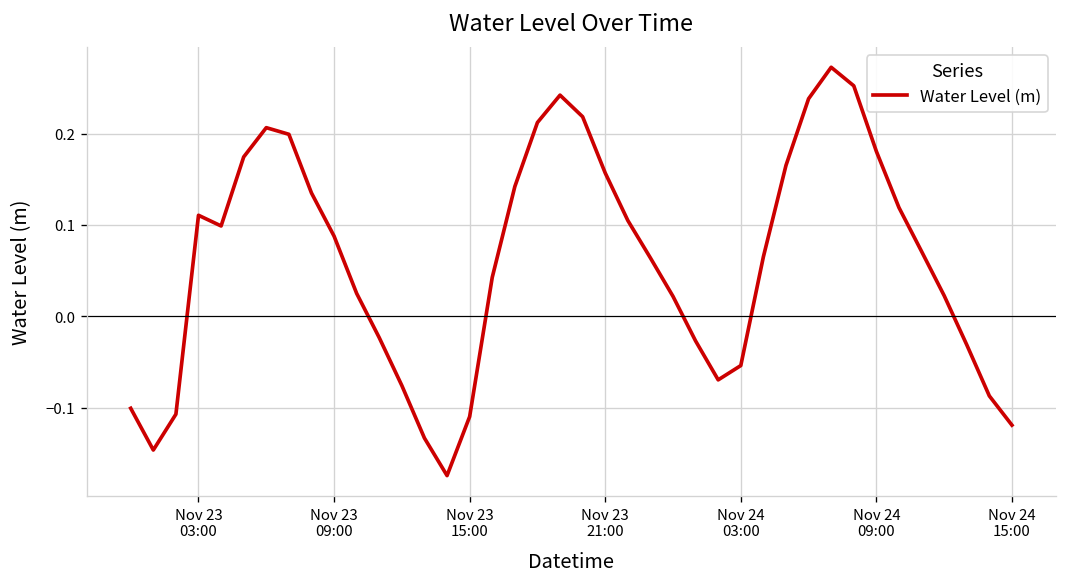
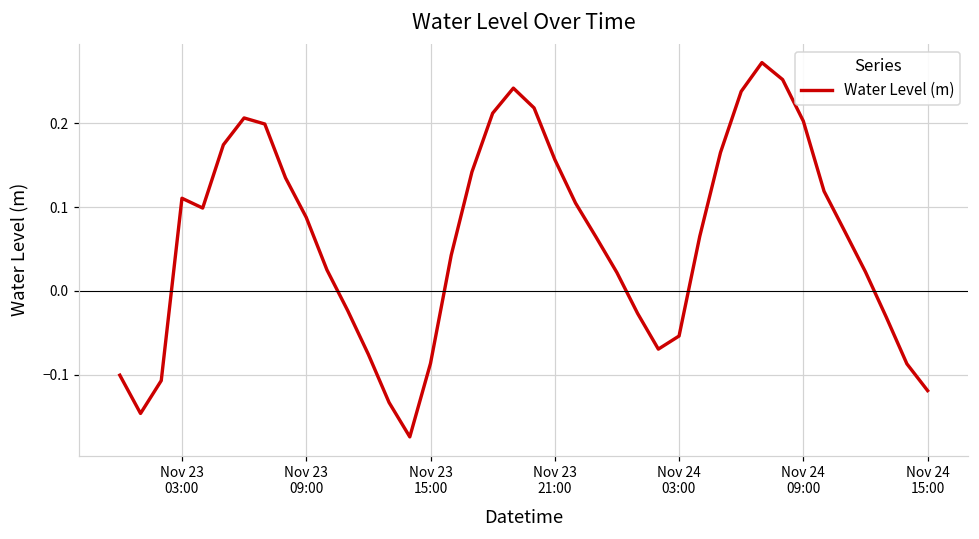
Nov 23 15:00: -0.11 -> -0.09
Nov 24 09:00: 0.18 -> 0.20
